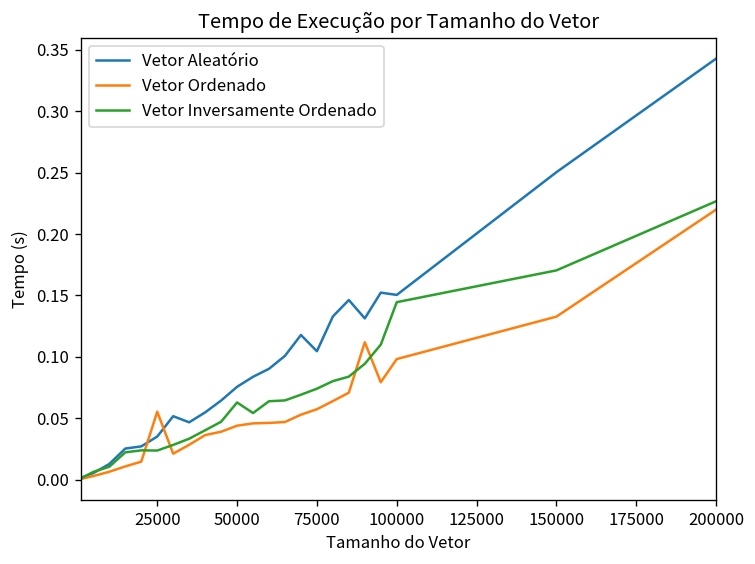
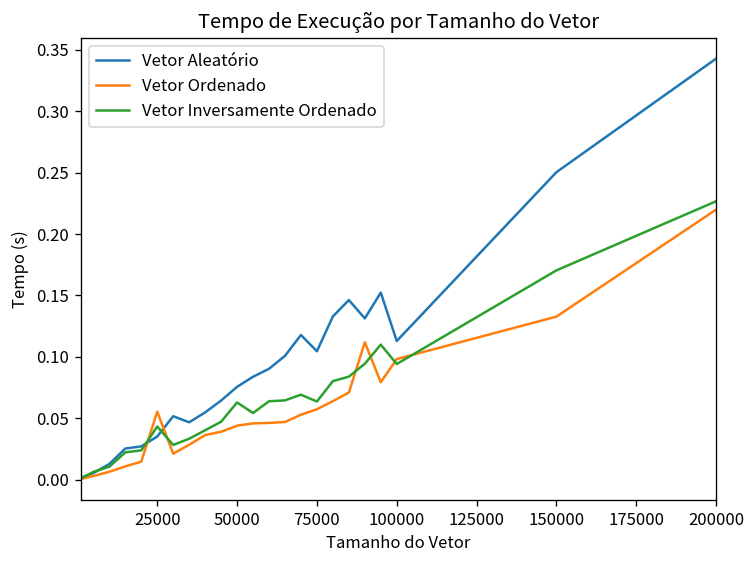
Vetor Inversamente Ordenado, 25000: 0.024 -> 0.043
Vetor Inversamente Ordenado, 75000: 0.074 -> 0.064
Vetor Aleatório, 100000: 0.150 -> 0.113
Vetor Inversamente Ordenado, 100000: 0.145 -> 0.094
